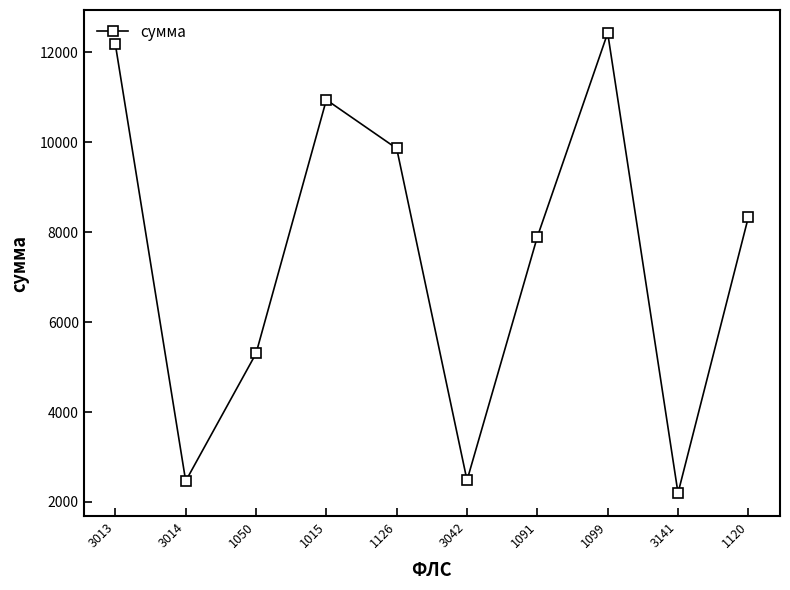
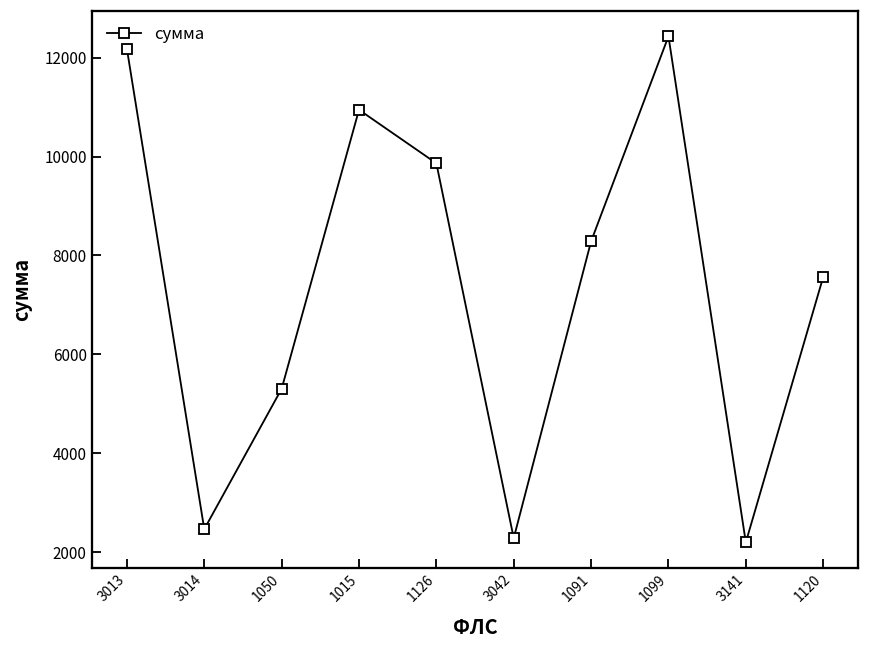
3042: 2500 -> 2300
1091: 7900 -> 8300
1120: 8300 -> 7600
